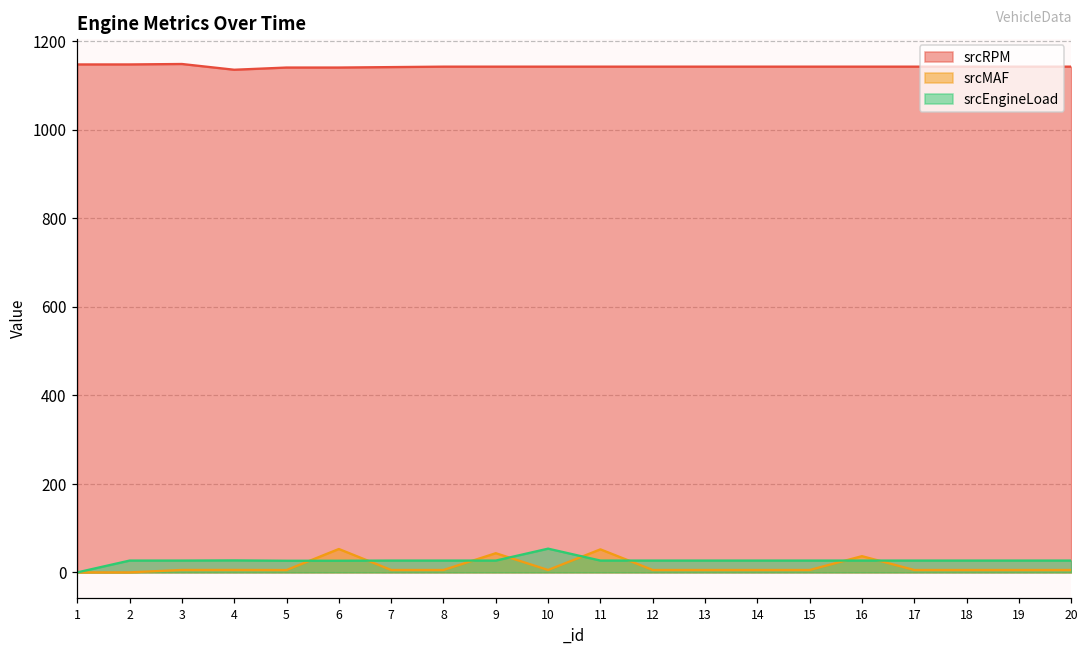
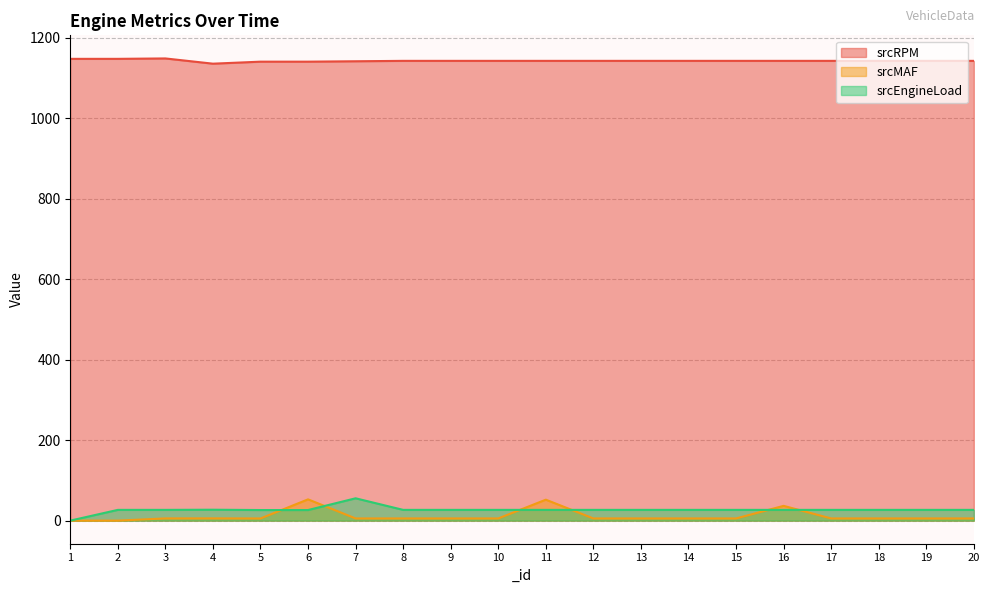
srcEngineLoad, 7: 30 -> 60
srcMAF, 9: 40 -> 10
srcEngineLoad, 10: 50 -> 30
